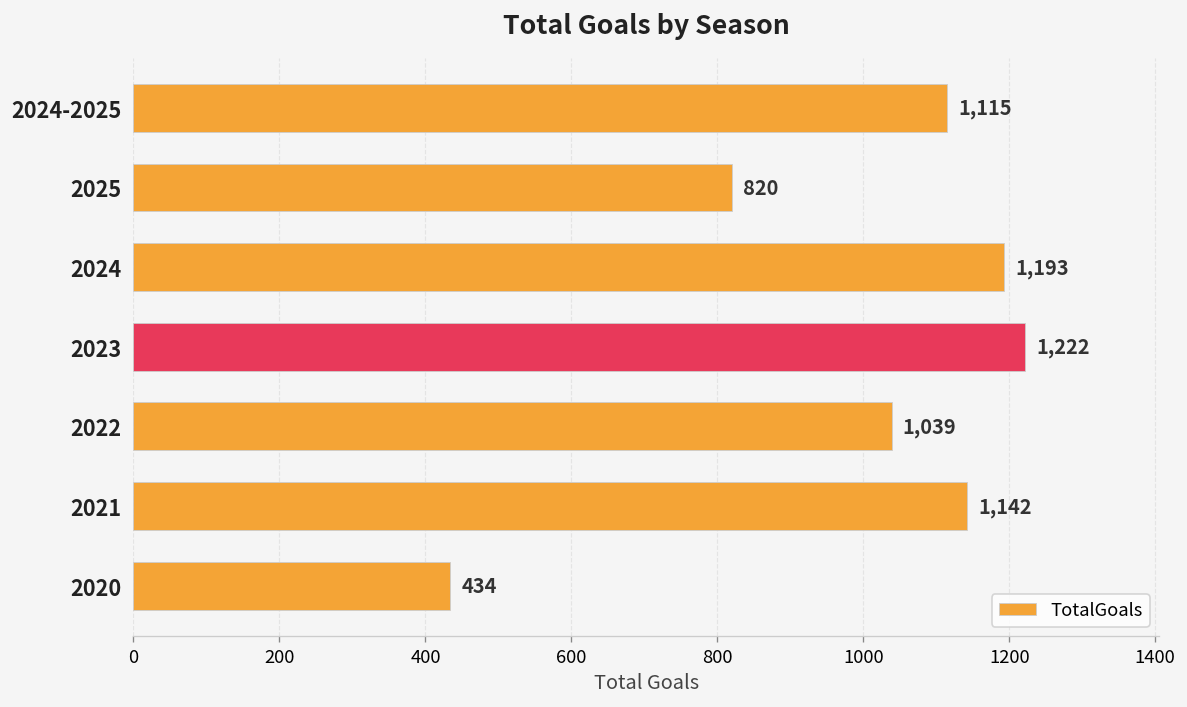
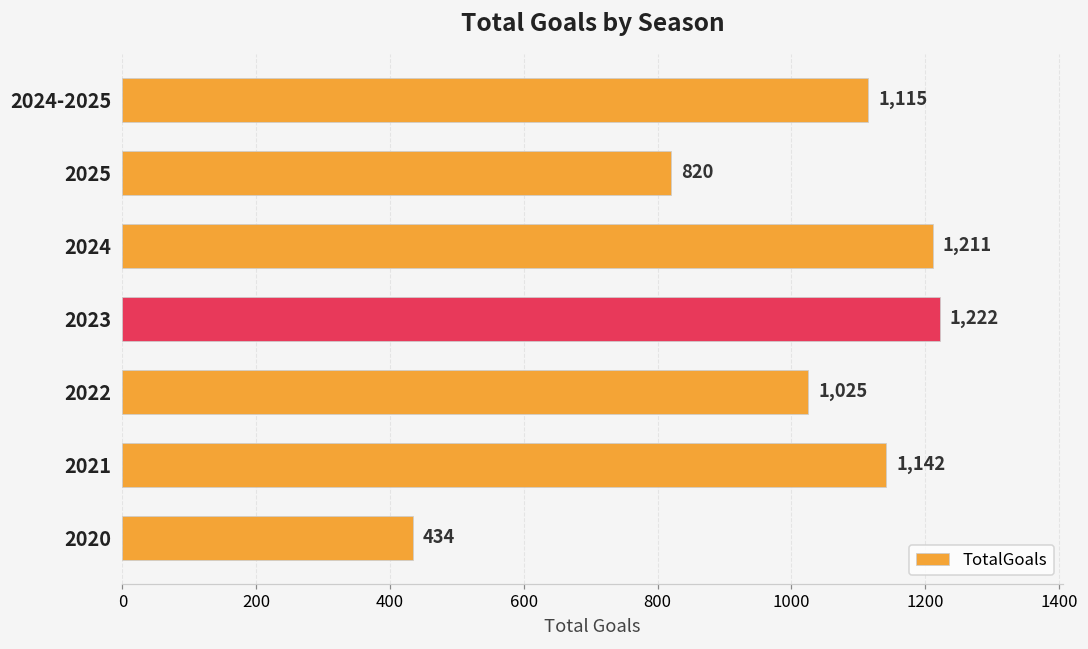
2024: 1,193 -> 1,211
2022: 1,039 -> 1,025
